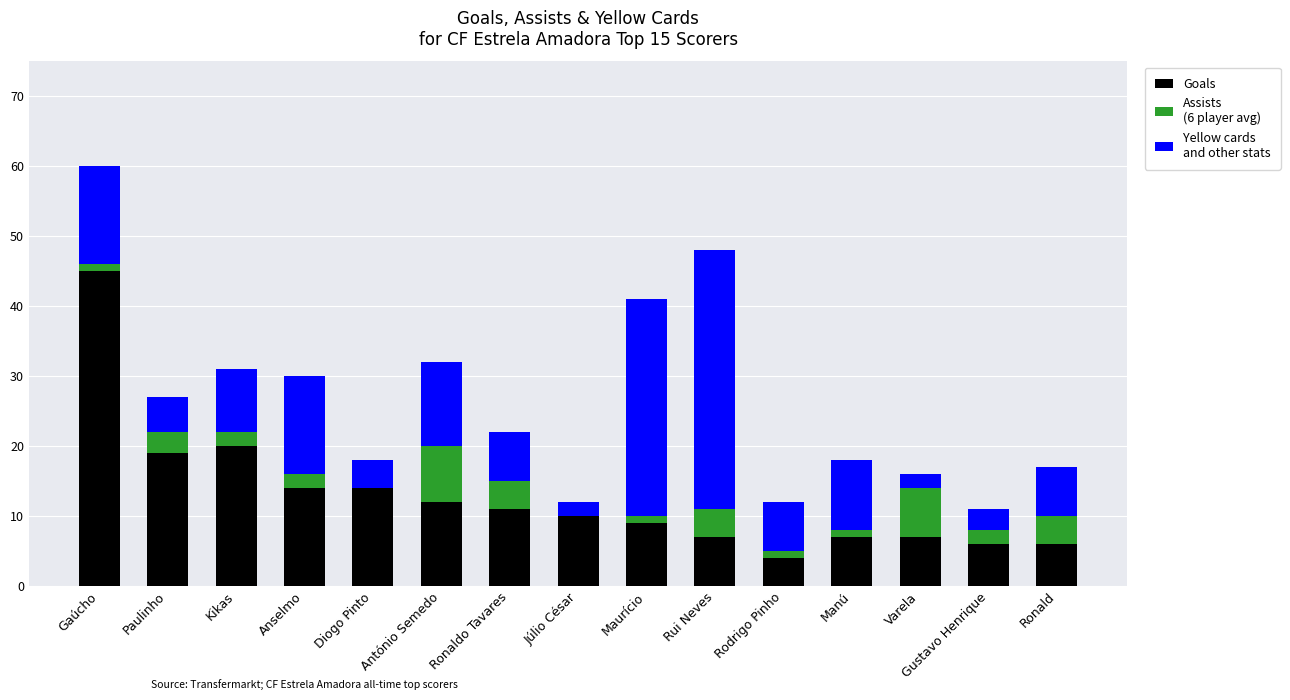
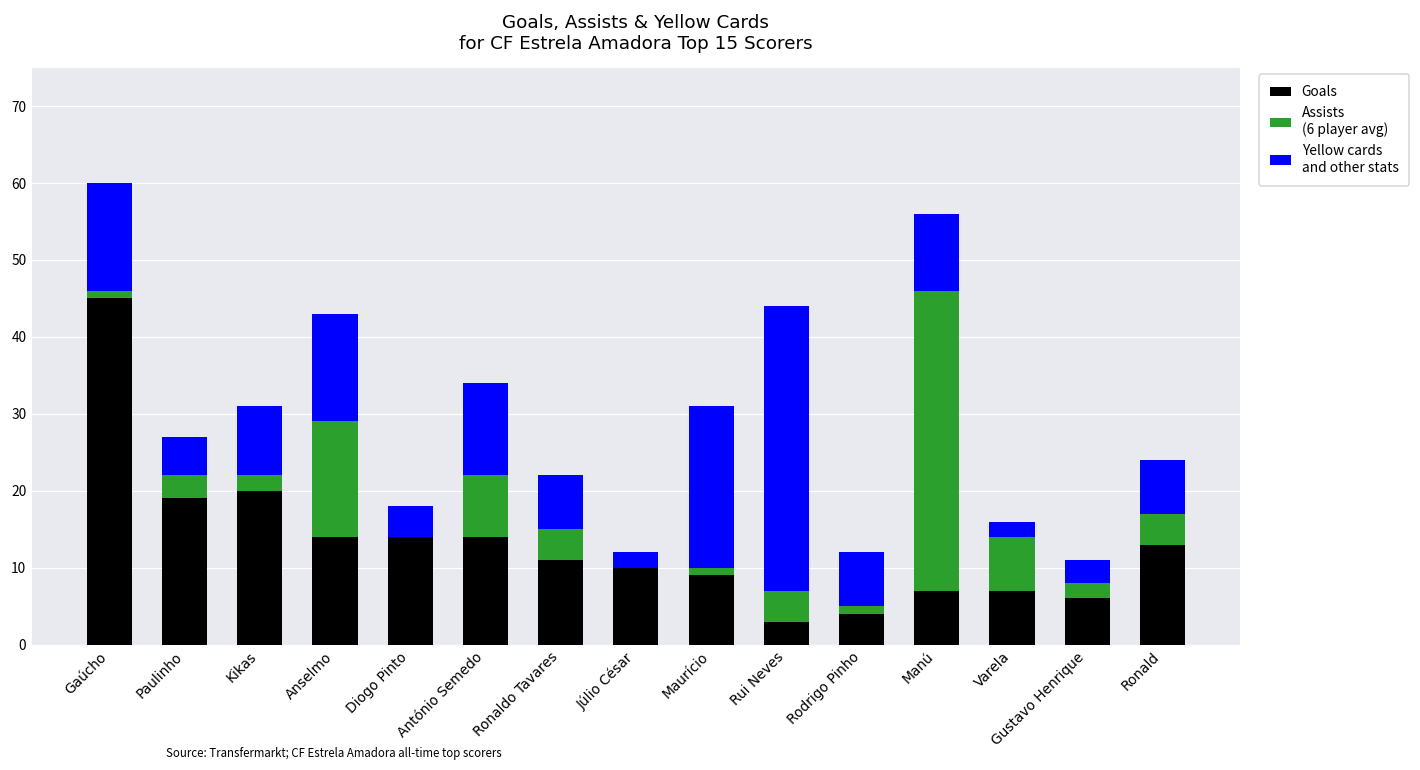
Assists (6 player avg), Anselmo: 2 -> 15
Goals, António Semedo: 12 -> 14
Yellow cards and other stats, Maurício: 31 -> 21
Goals, Rui Neves: 7 -> 3
Assists (6 player avg), Manú: 1 -> 39
Goals, Ronald: 6 -> 13
